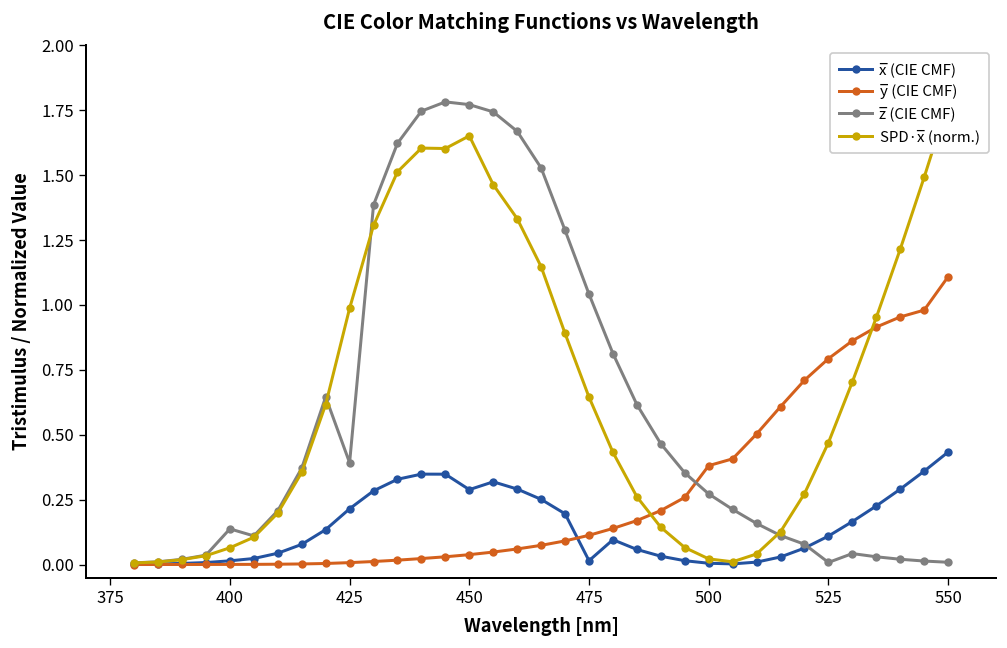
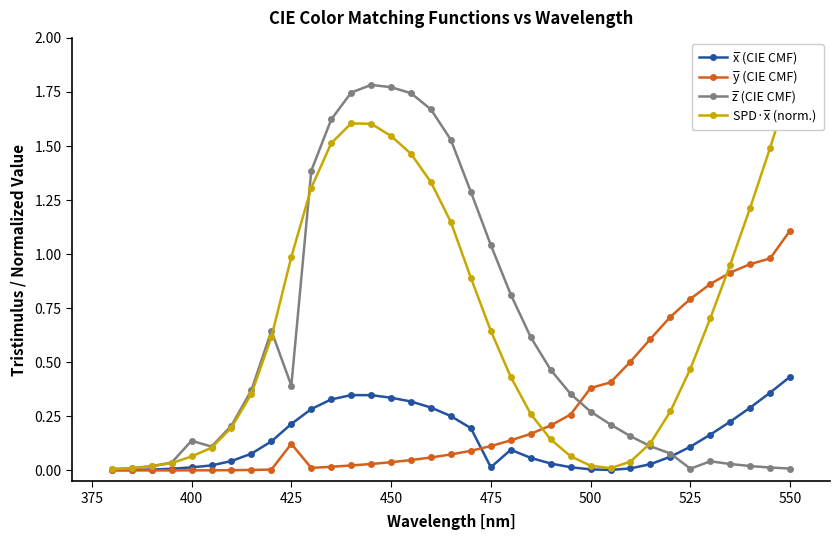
y̅ (CIE CMF), 425: 0.01 -> 0.12
x̅ (CIE CMF), 450: 0.29 -> 0.34
SPD·x̅ (norm.), 450: 1.65 -> 1.55
